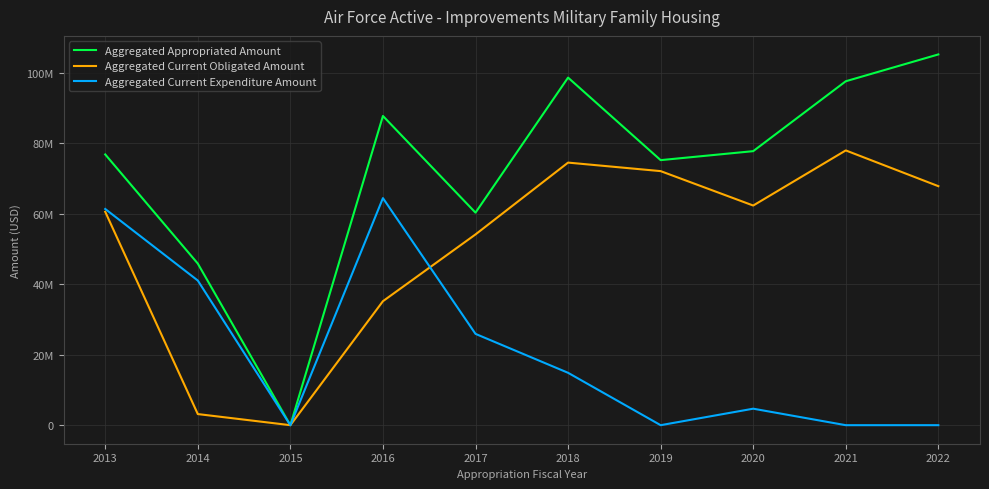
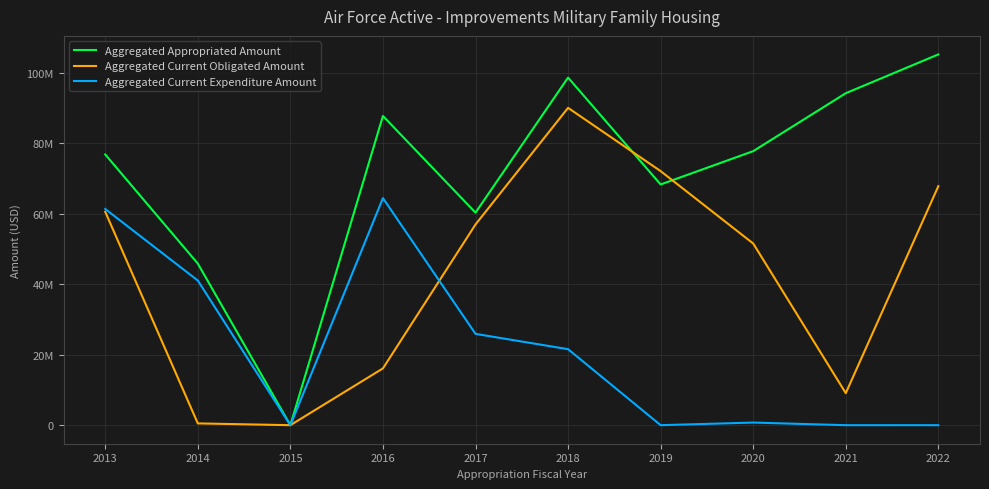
Aggregated Current Obligated Amount, 2014: 3000000 -> 1000000
Aggregated Current Obligated Amount, 2016: 35000000 -> 16000000
Aggregated Current Obligated Amount, 2017: 54000000 -> 57000000
Aggregated Current Obligated Amount, 2018: 75000000 -> 90000000
Aggregated Current Expenditure Amount, 2018: 15000000 -> 22000000
Aggregated Appropriated Amount, 2019: 75000000 -> 68000000
Aggregated Current Obligated Amount, 2020: 62000000 -> 52000000
Aggregated Current Expenditure Amount, 2020: 5000000 -> 1000000
Aggregated Appropriated Amount, 2021: 98000000 -> 94000000
Aggregated Current Obligated Amount, 2021: 78000000 -> 9000000
